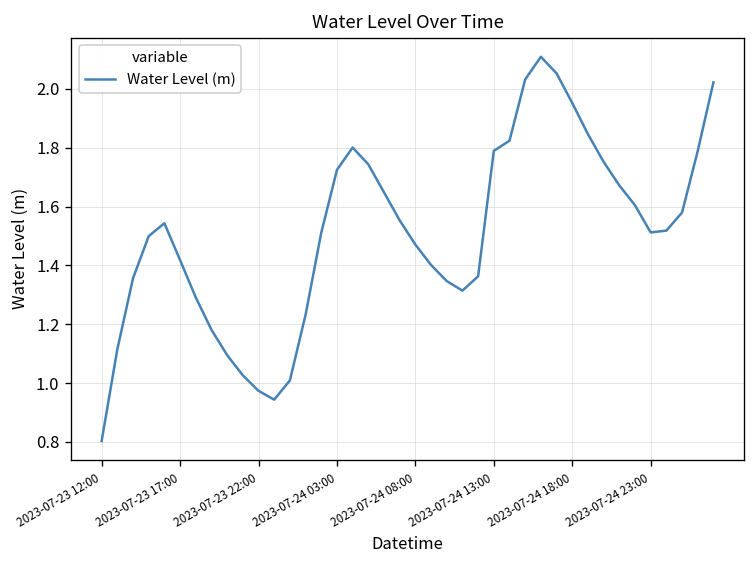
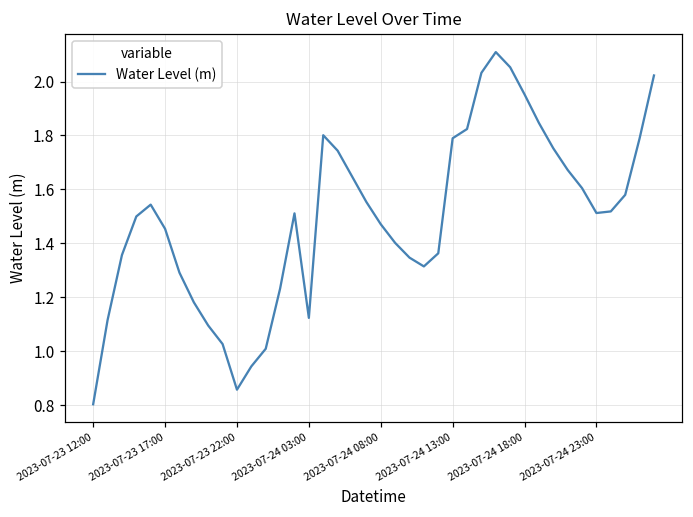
2023-07-23 17:00: 1.42 -> 1.45
2023-07-23 22:00: 0.97 -> 0.86
2023-07-24 03:00: 1.72 -> 1.12
